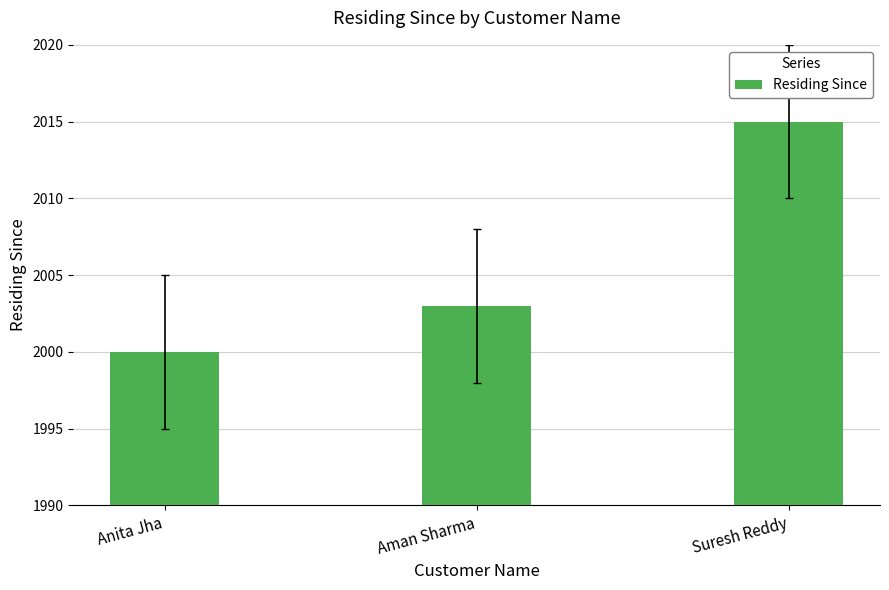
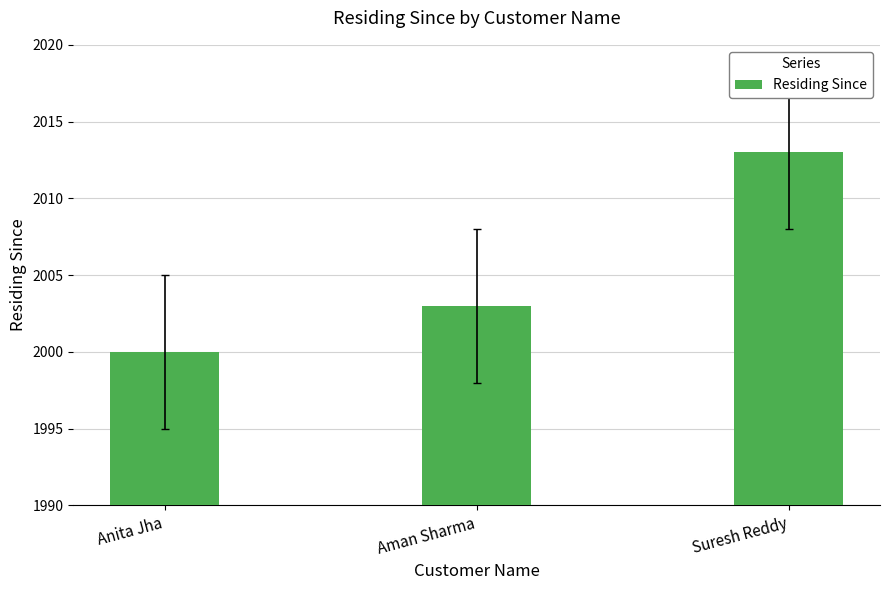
Residing Since, Suresh Reddy: 2015 -> 2013
